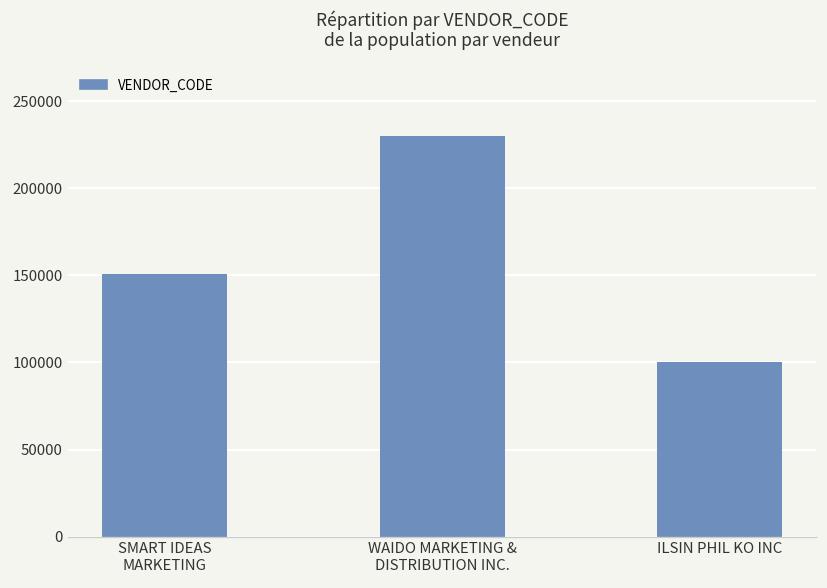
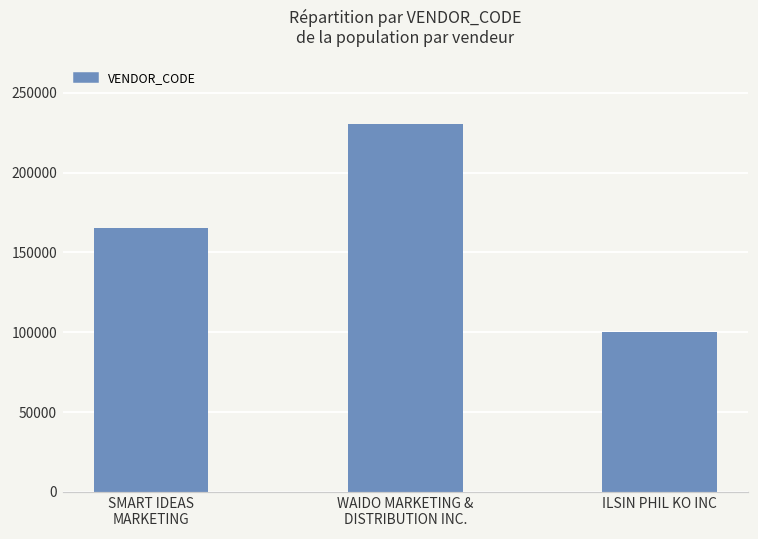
SMART IDEAS MARKETING: 151000 -> 165000
